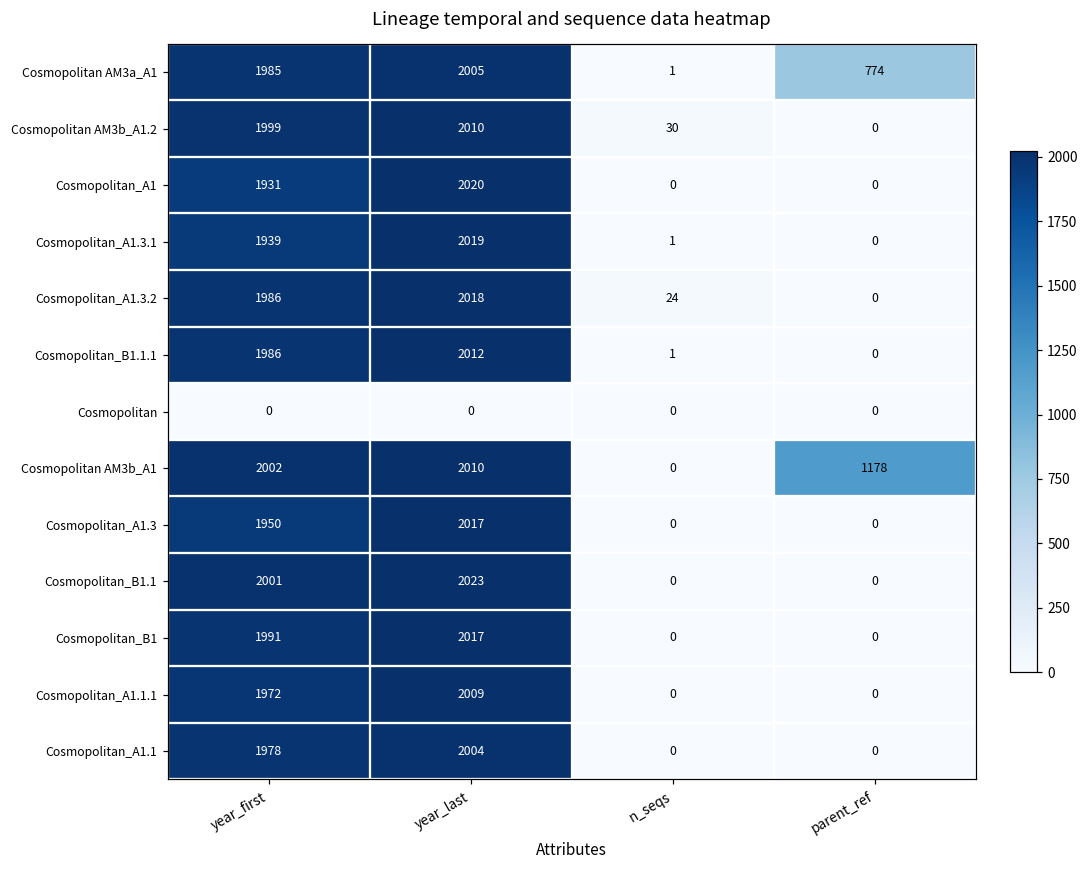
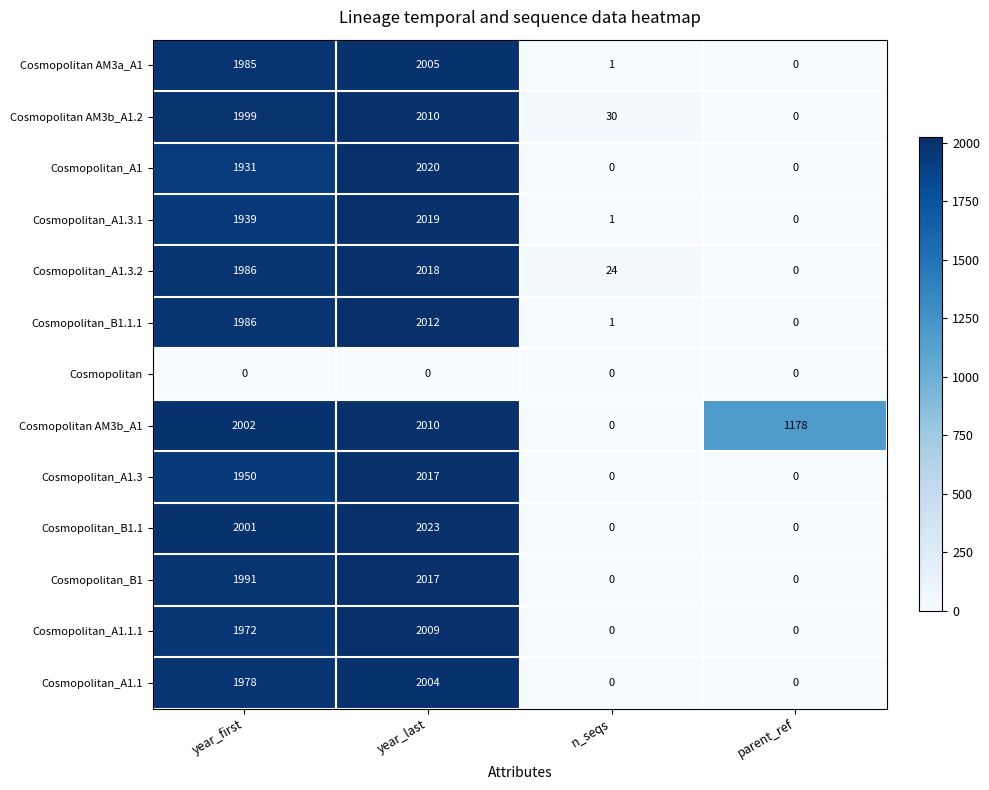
Cosmopolitan AM3a_A1, parent_ref: 774 -> 0
